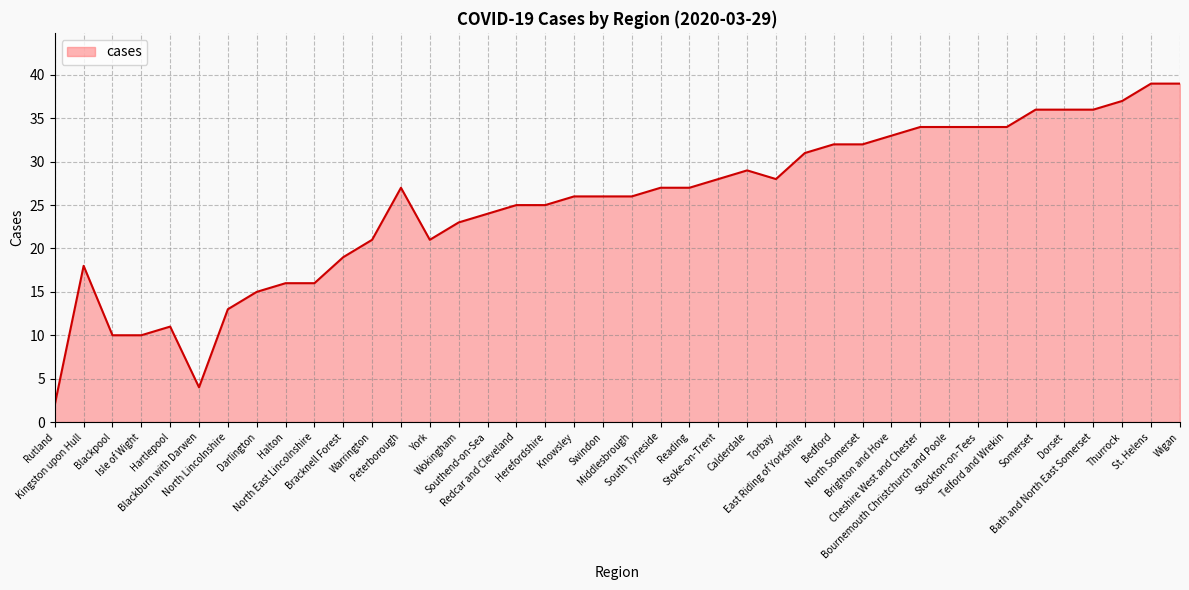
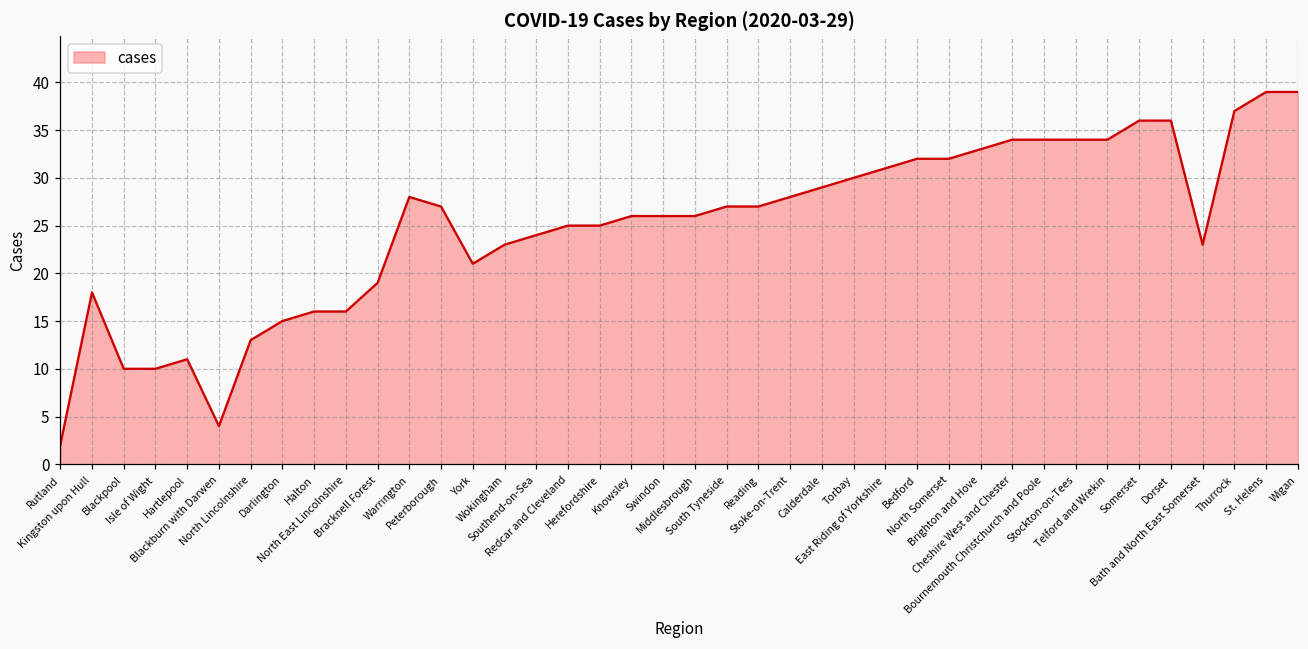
Warrington: 21 -> 28
Torbay: 28 -> 30
Bath and North East Somerset: 36 -> 23
